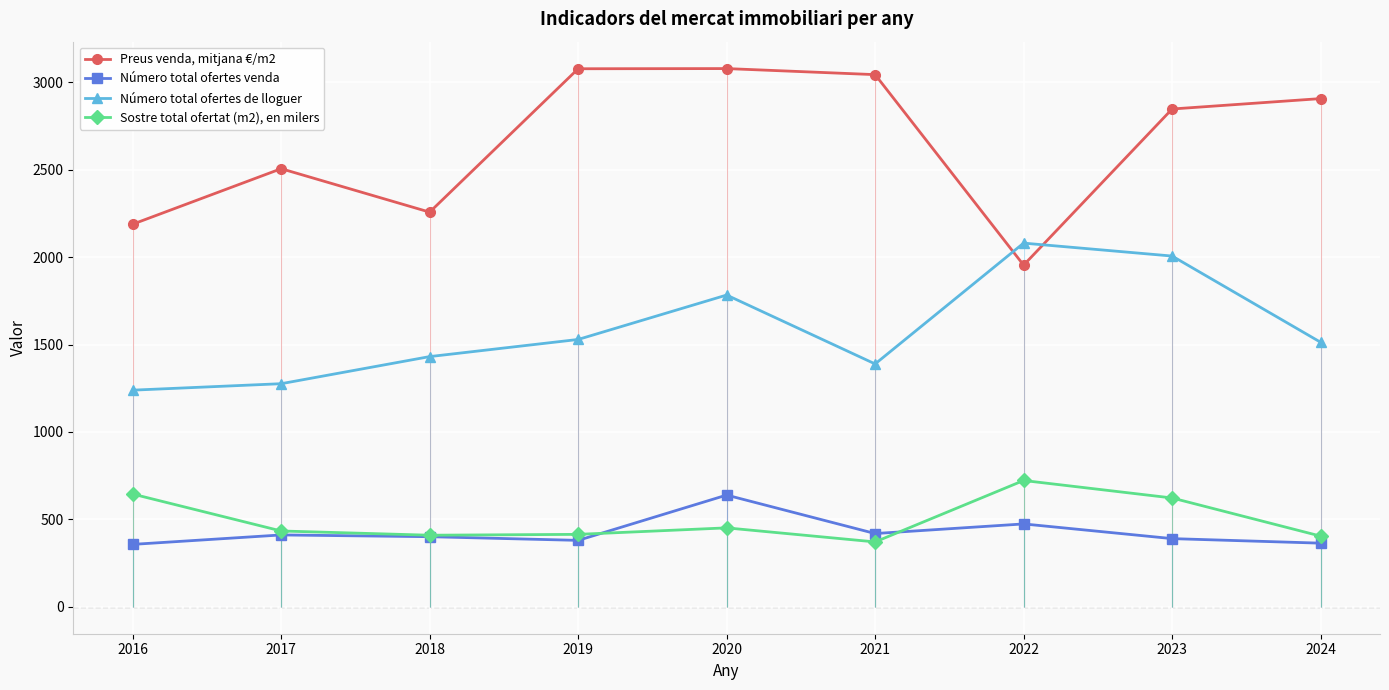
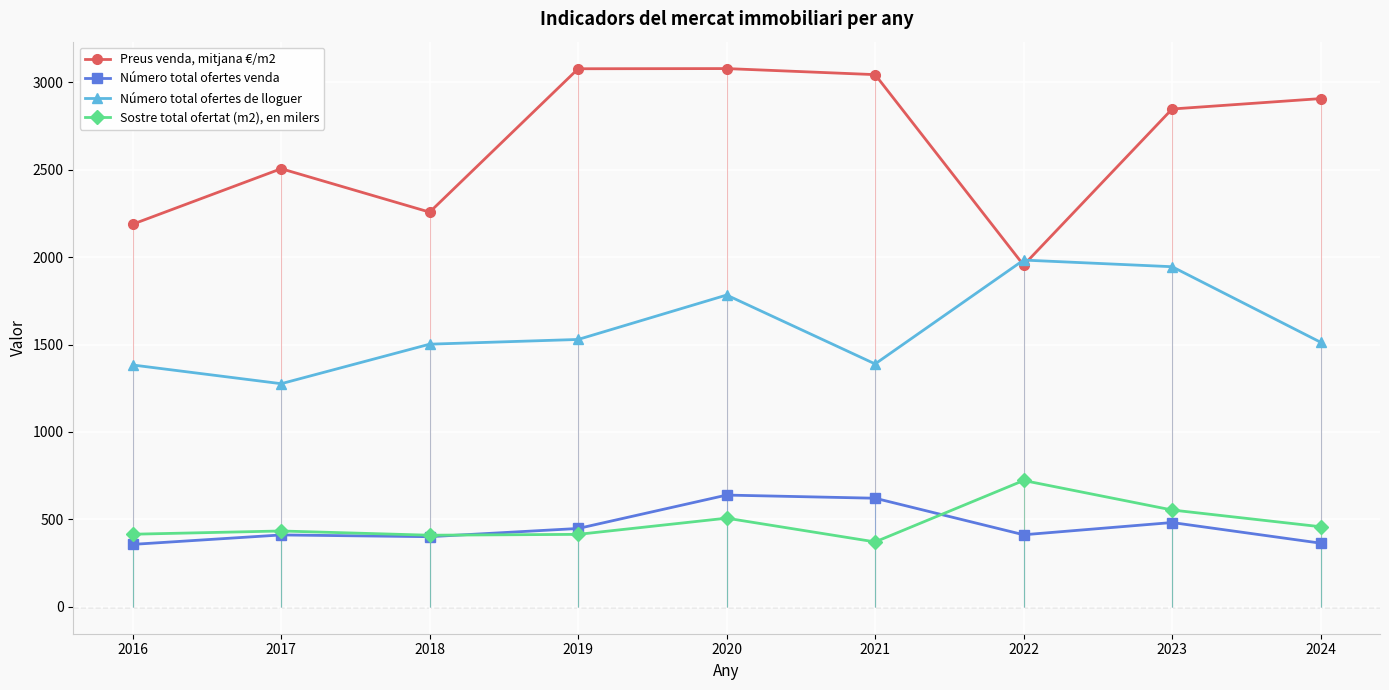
Número total ofertes de lloguer, 2016: 1240 -> 1380
Sostre total ofertat (m2), en milers, 2016: 640 -> 420
Número total ofertes de lloguer, 2018: 1430 -> 1500
Número total ofertes venda, 2019: 380 -> 450
Sostre total ofertat (m2), en milers, 2020: 450 -> 510
Número total ofertes venda, 2021: 420 -> 620
Número total ofertes venda, 2022: 470 -> 410
Número total ofertes de lloguer, 2022: 2080 -> 1980
Número total ofertes venda, 2023: 390 -> 480
Número total ofertes de lloguer, 2023: 2010 -> 1950
Sostre total ofertat (m2), en milers, 2023: 620 -> 550
Sostre total ofertat (m2), en milers, 2024: 400 -> 460
